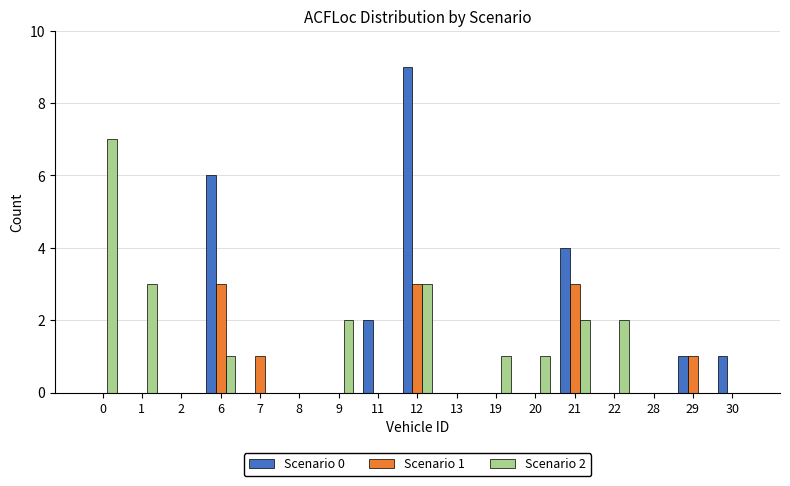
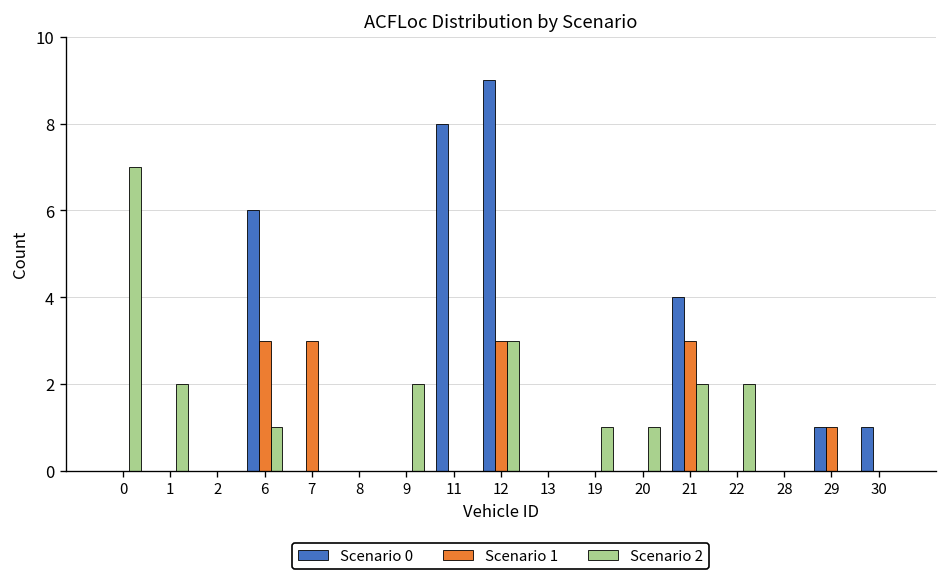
Scenario 2, 1: 3 -> 2
Scenario 1, 7: 1 -> 3
Scenario 0, 11: 2 -> 8
